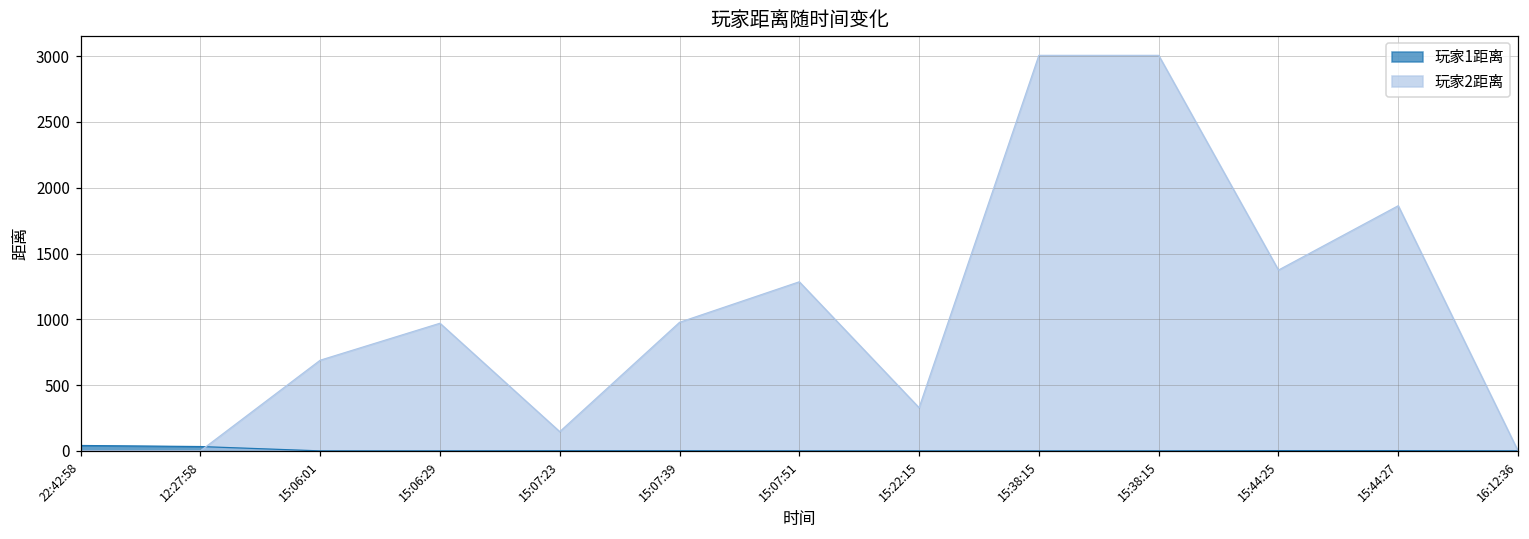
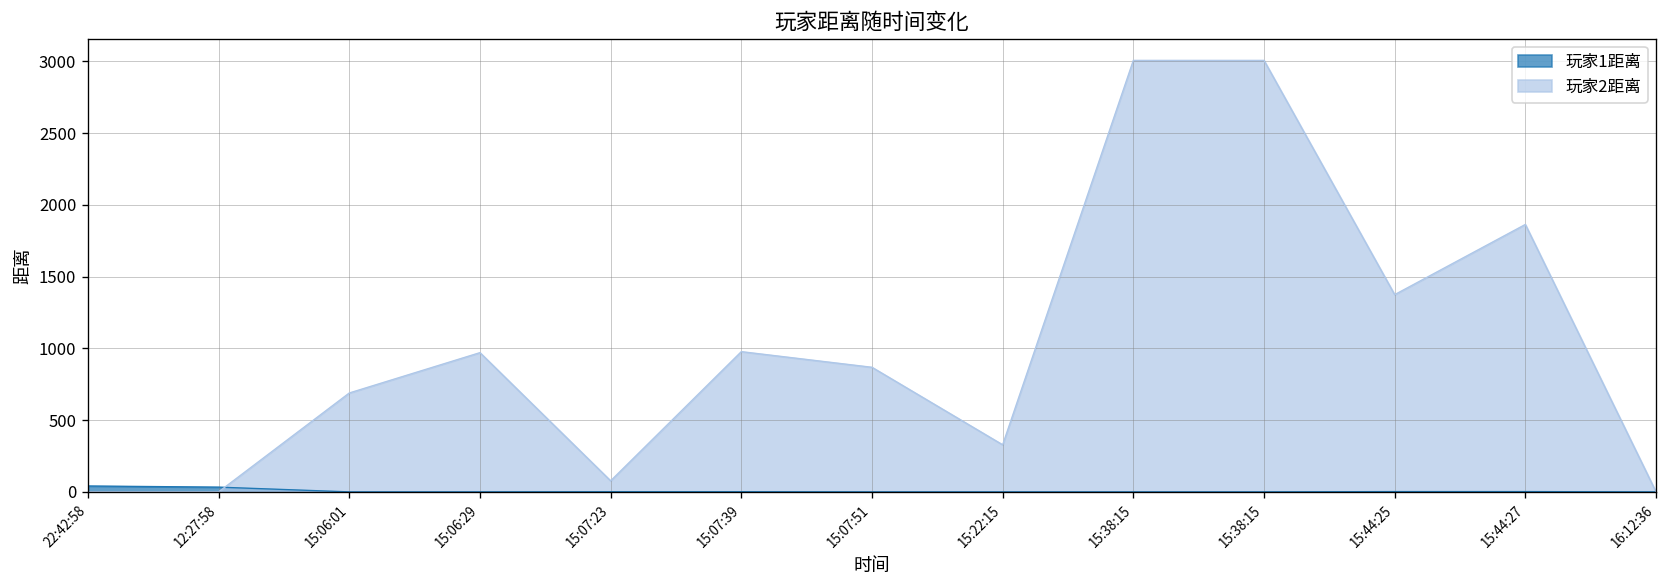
玩家2距离, 15:07:23: 150 -> 80
玩家2距离, 15:07:51: 1290 -> 870
